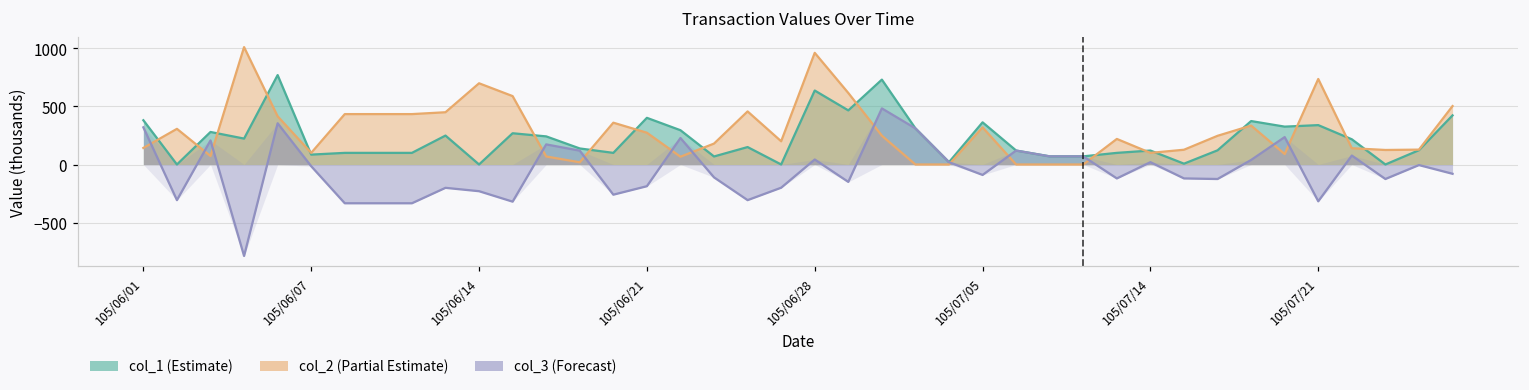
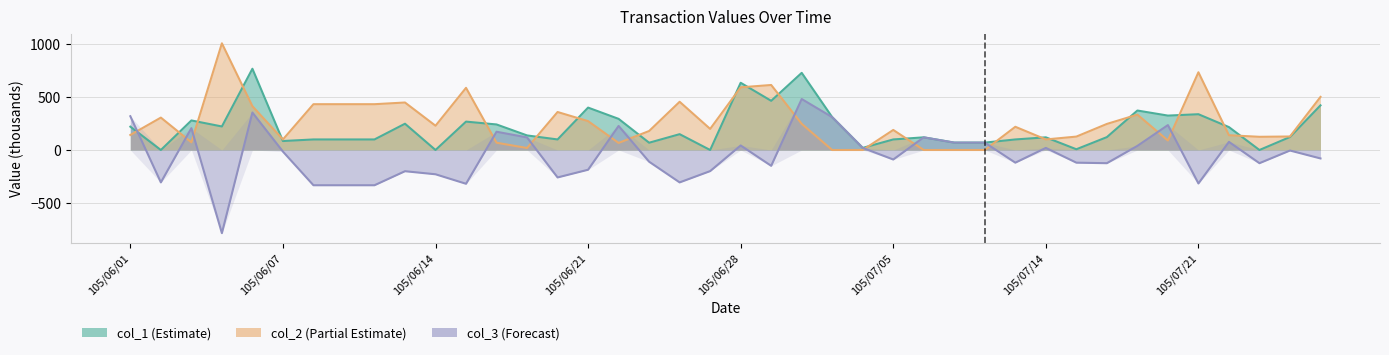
col_1 (Estimate), 105/06/01: 380 -> 220
col_2 (Partial Estimate), 105/06/14: 700 -> 230
col_2 (Partial Estimate), 105/06/28: 960 -> 590
col_1 (Estimate), 105/07/05: 360 -> 100
col_2 (Partial Estimate), 105/07/05: 320 -> 190
